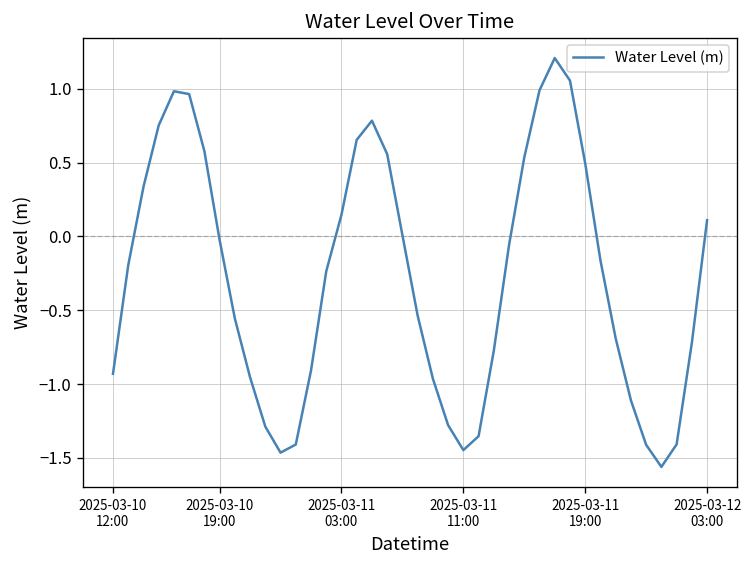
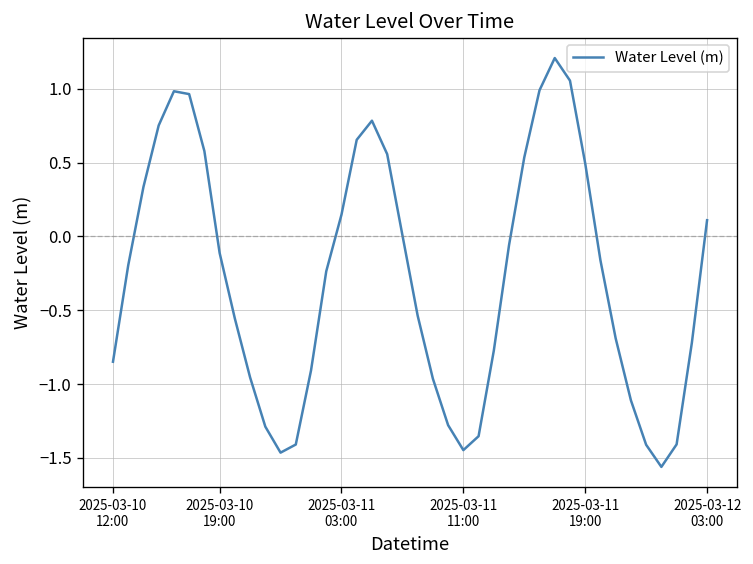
2025-03-10 12:00: -0.93 -> -0.85
2025-03-10 19:00: -0.02 -> -0.11
